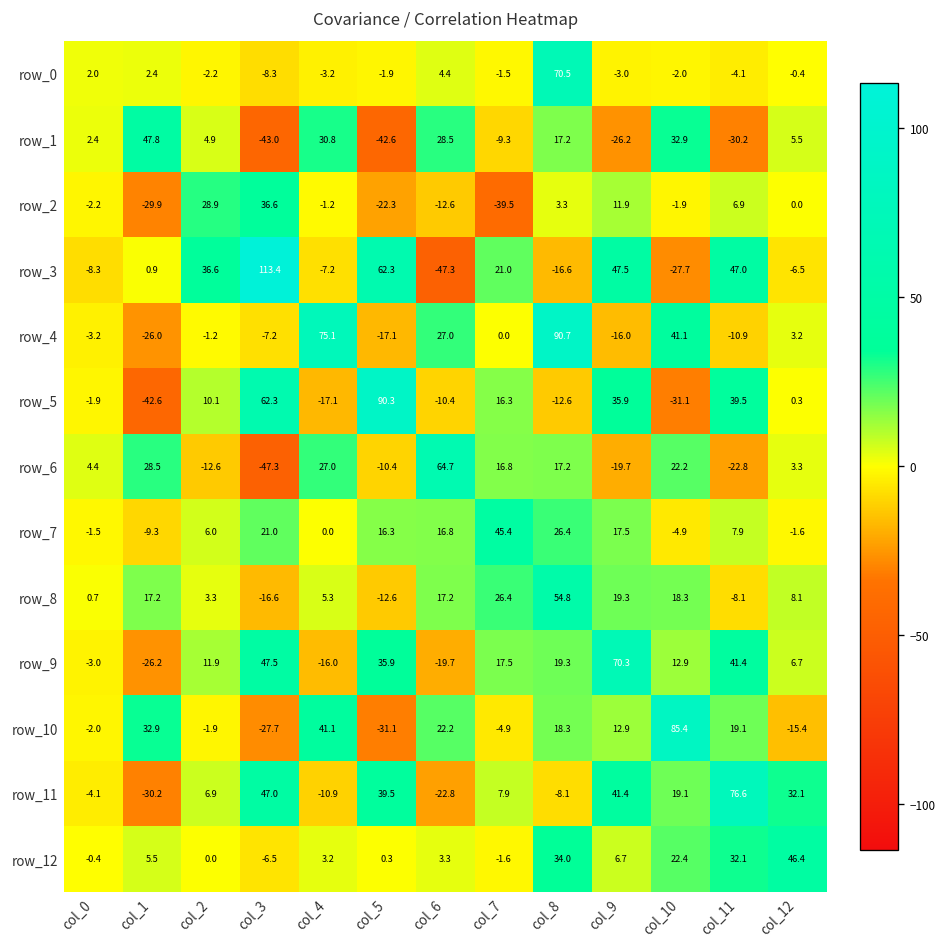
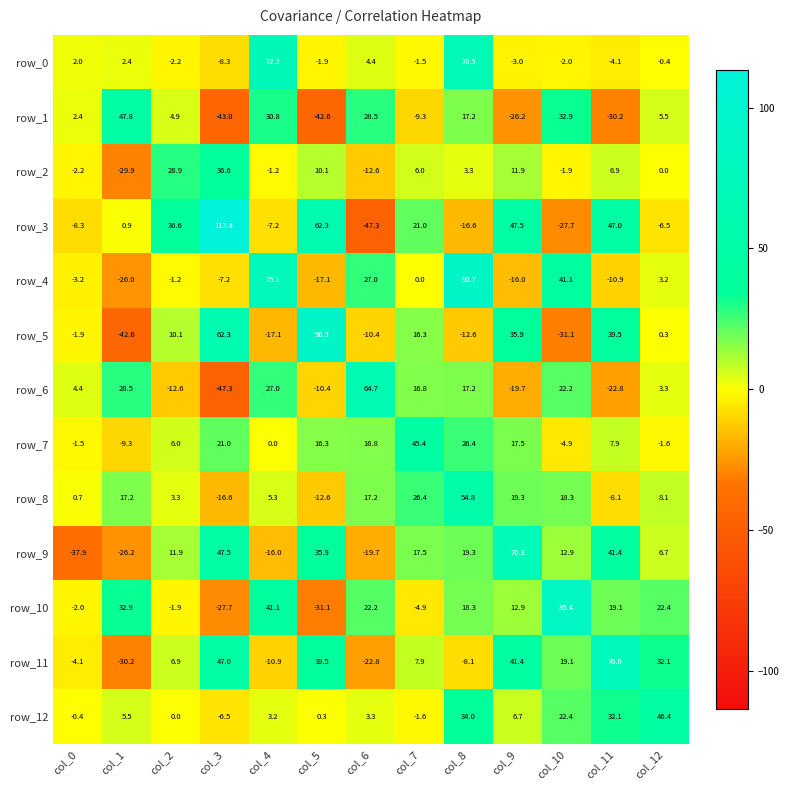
row_0, col_4: -3.2 -> 72.2
row_2, col_5: -22.3 -> 10.1
row_2, col_7: -39.5 -> 6.0
row_9, col_0: -3.0 -> -37.9
row_10, col_12: -15.4 -> 22.4
